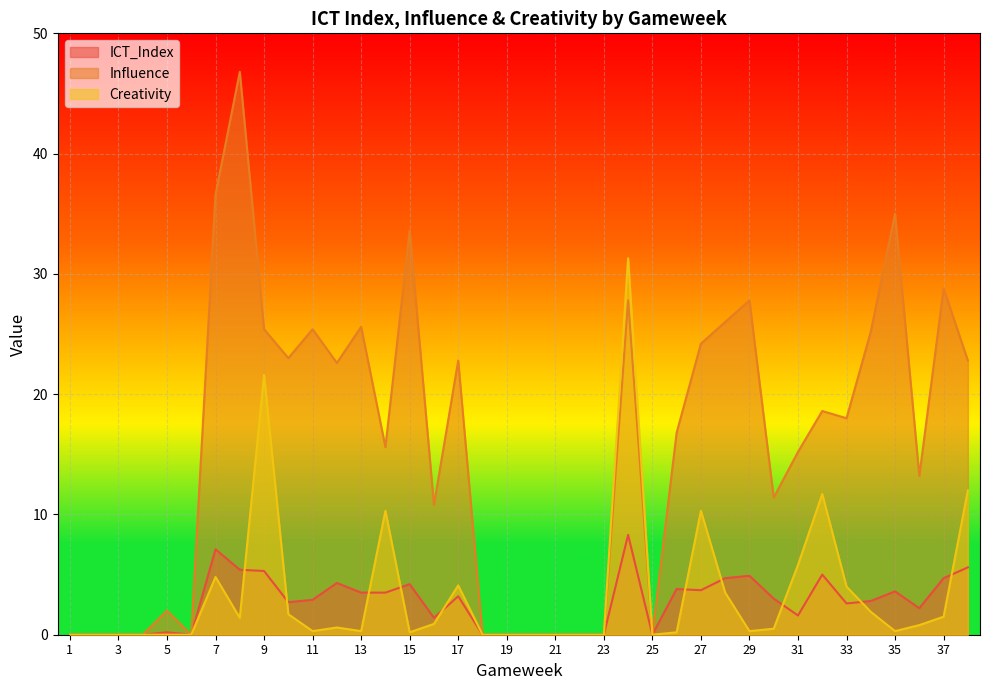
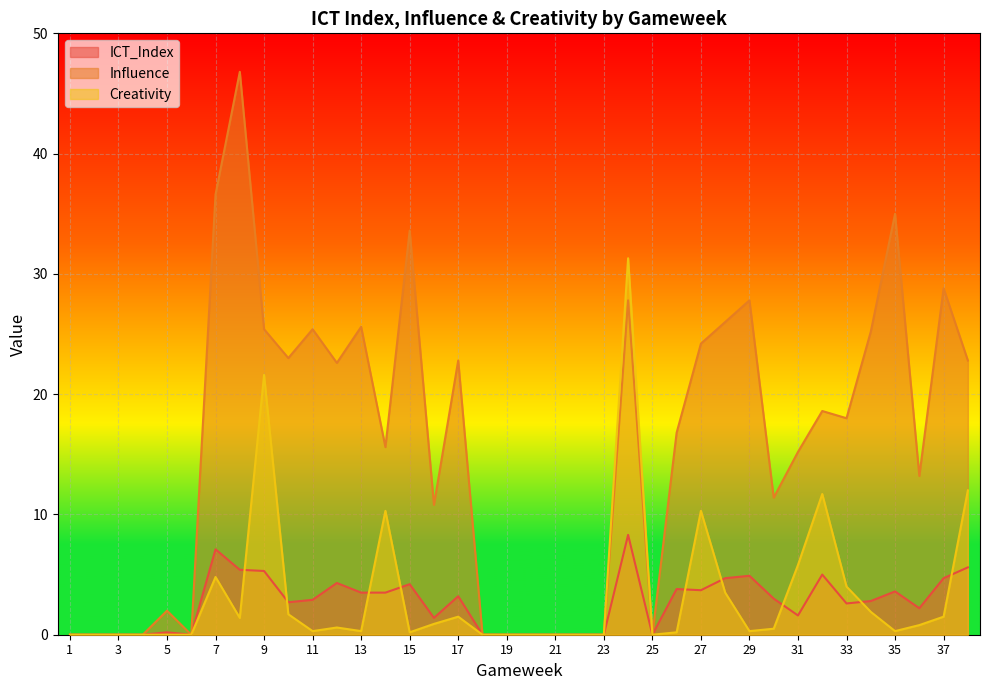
Creativity, 17: 4.1 -> 1.5
